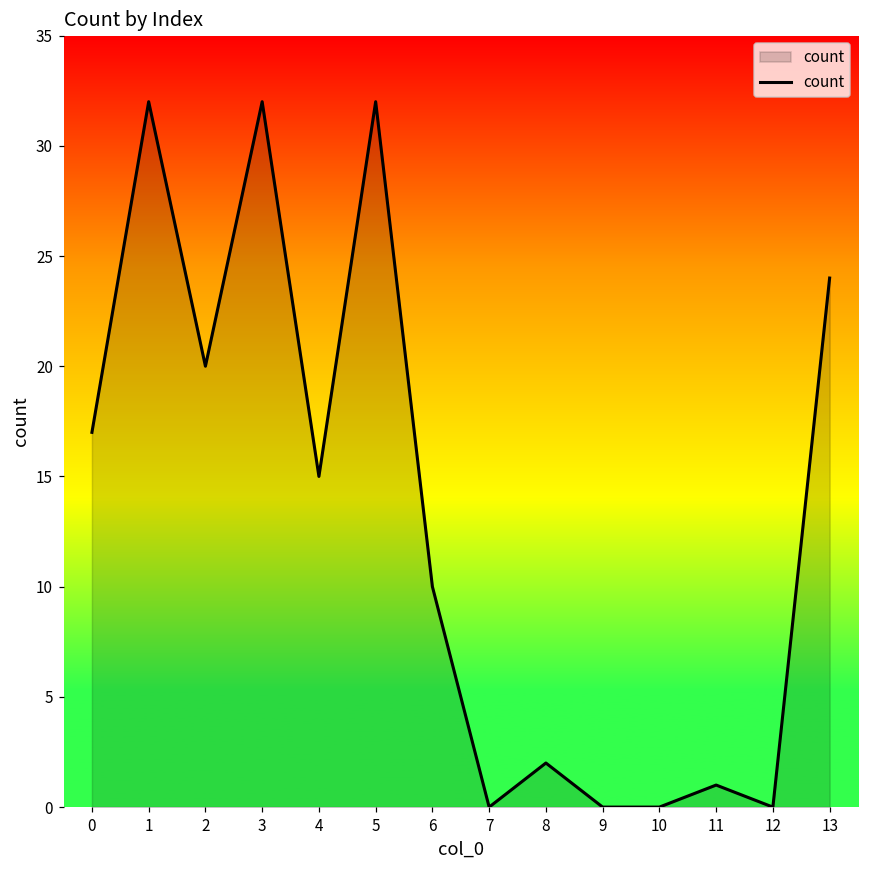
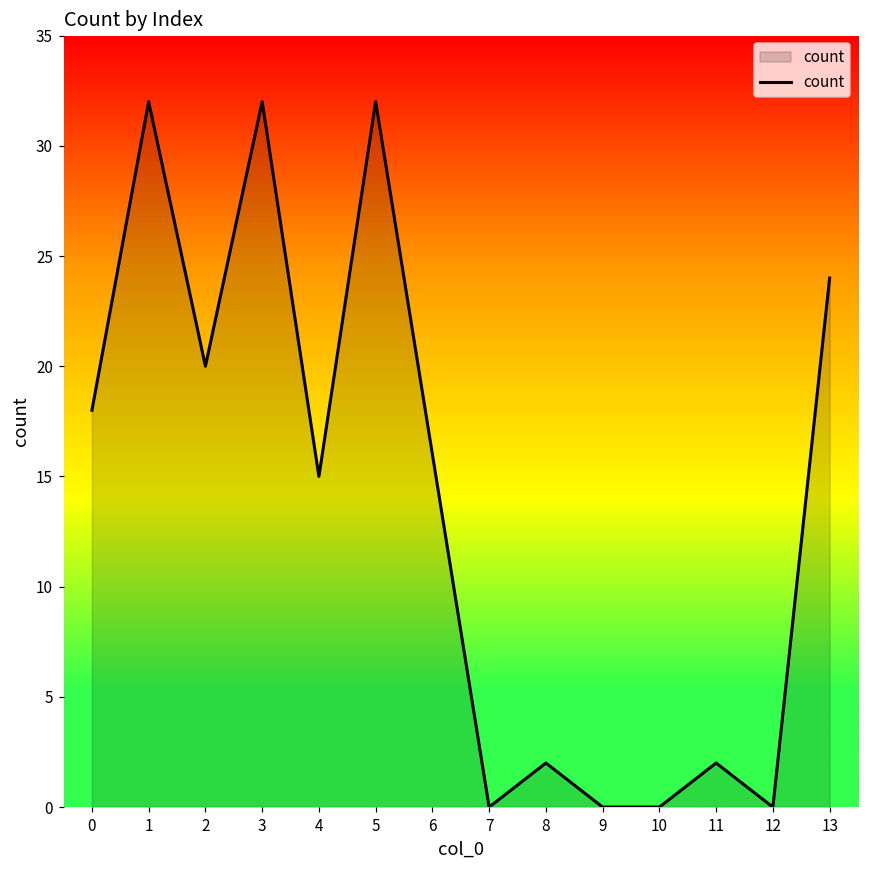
0: 17 -> 18
6: 10 -> 16
11: 1 -> 2
